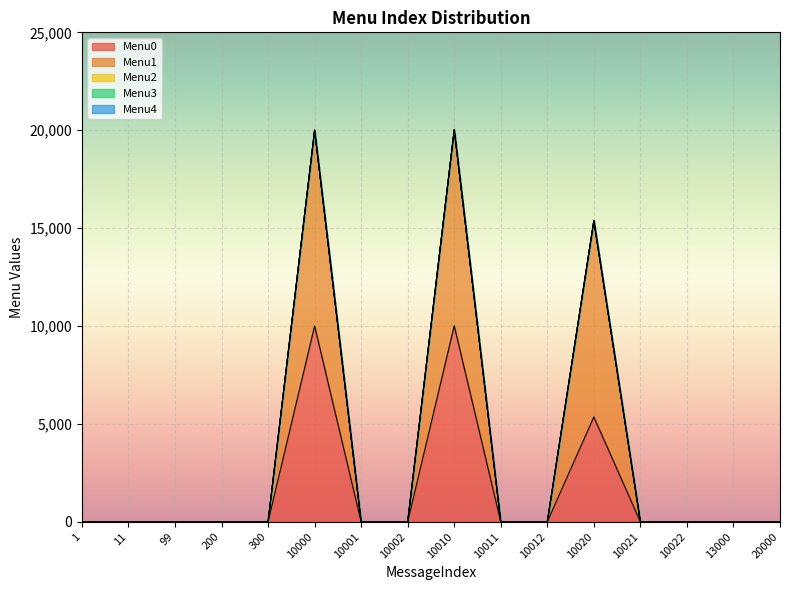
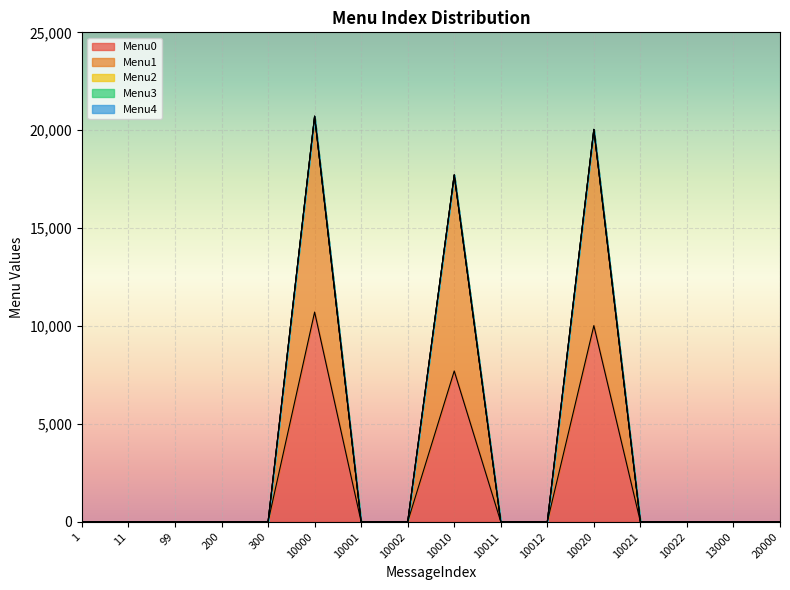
Menu0, 10000: 10,000 -> 10,700
Menu0, 10010: 10,000 -> 7,700
Menu0, 10020: 5,400 -> 10,000
